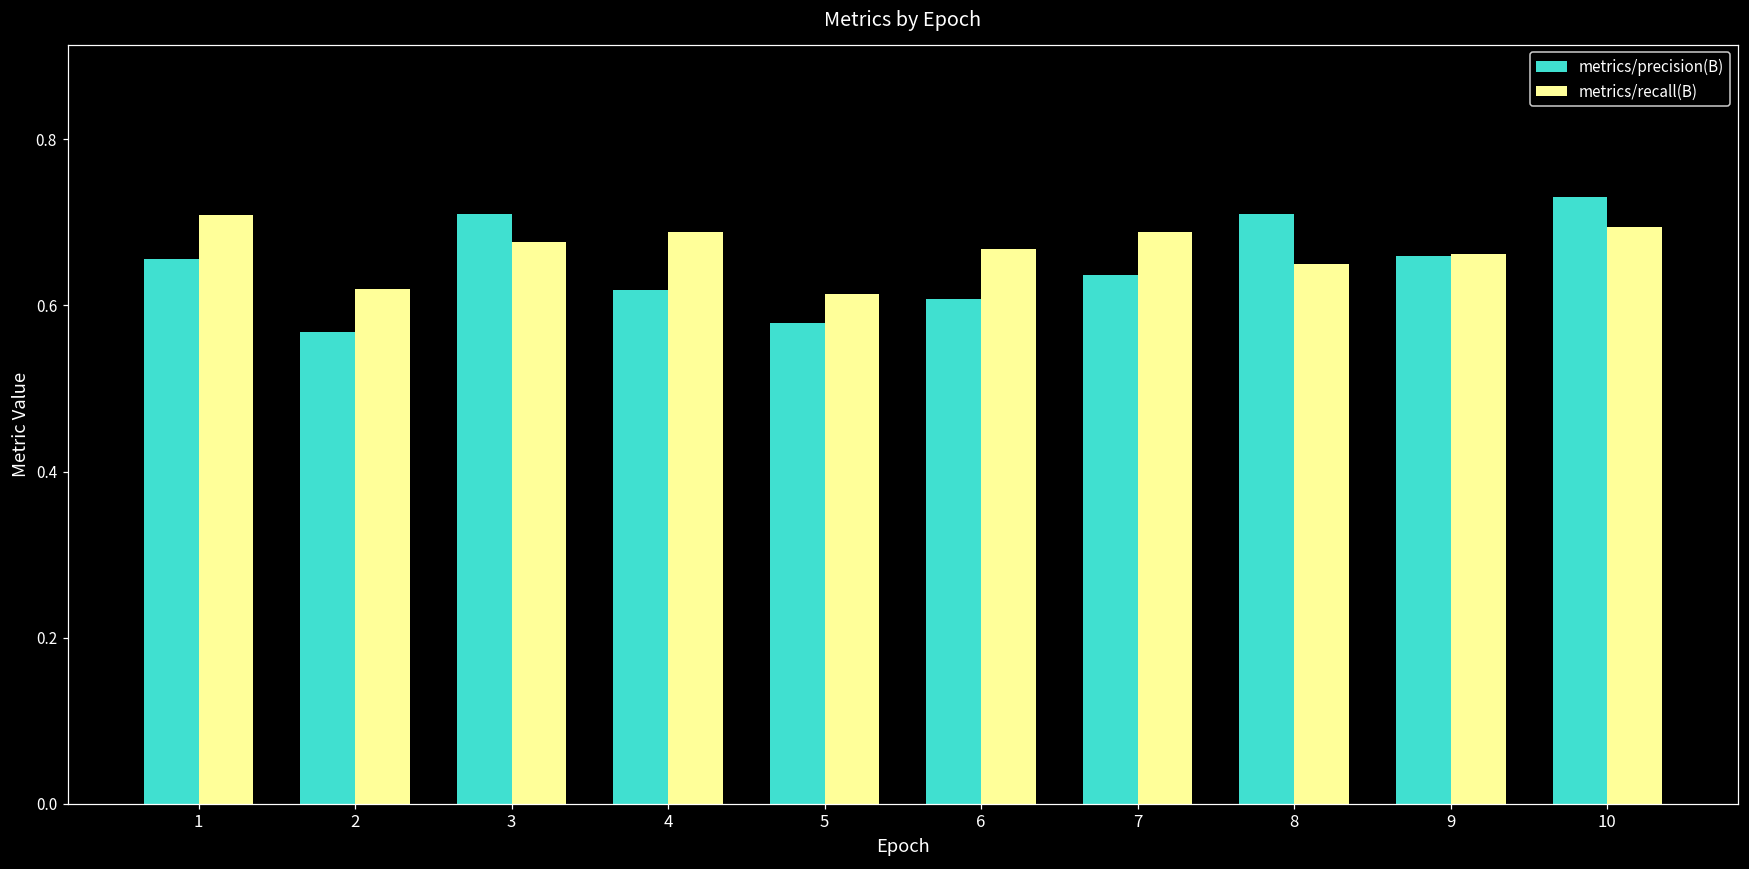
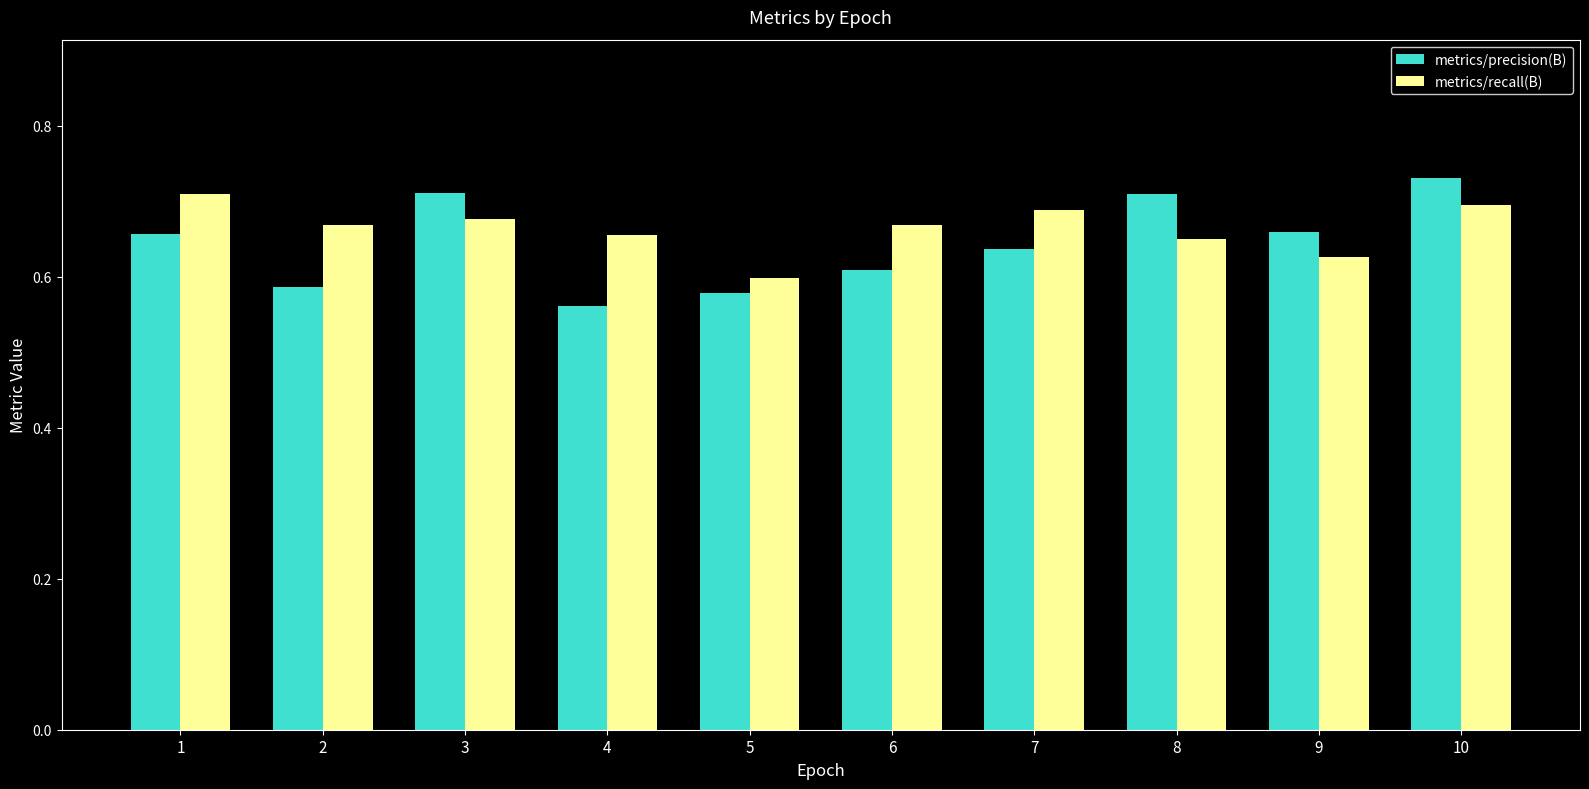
metrics/precision(B), 2: 0.57 -> 0.59
metrics/recall(B), 2: 0.62 -> 0.67
metrics/precision(B), 4: 0.62 -> 0.56
metrics/recall(B), 4: 0.69 -> 0.66
metrics/recall(B), 5: 0.61 -> 0.60
metrics/recall(B), 9: 0.66 -> 0.63
